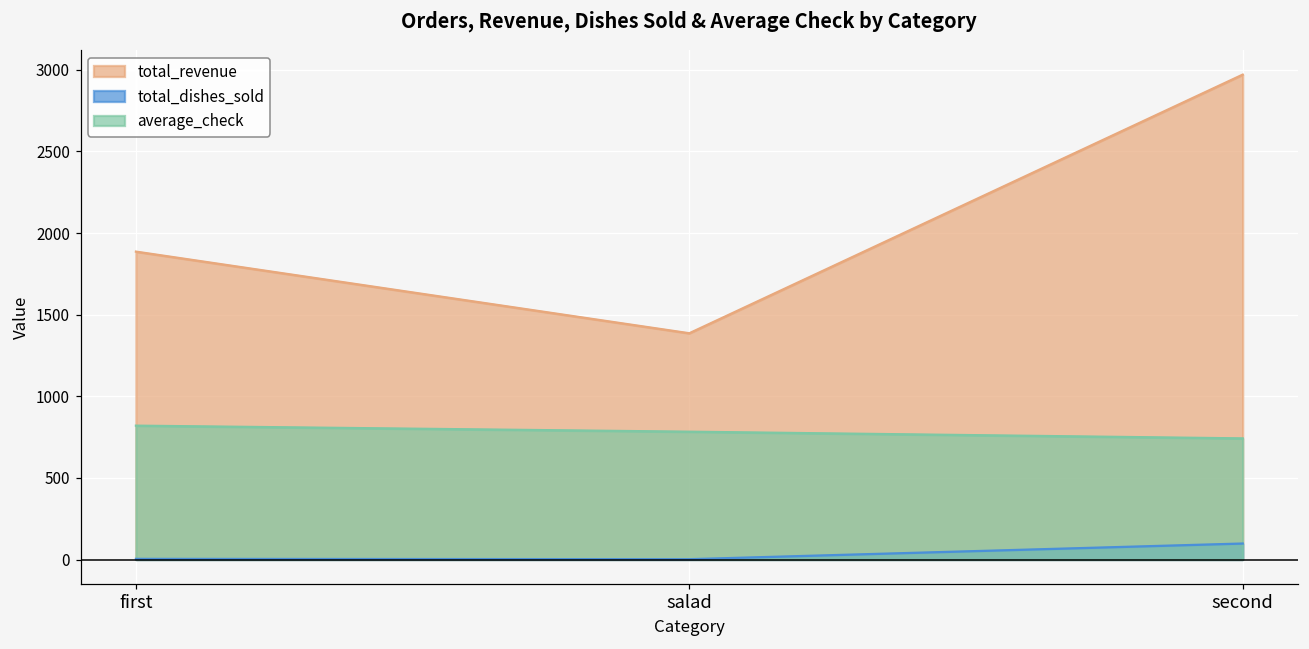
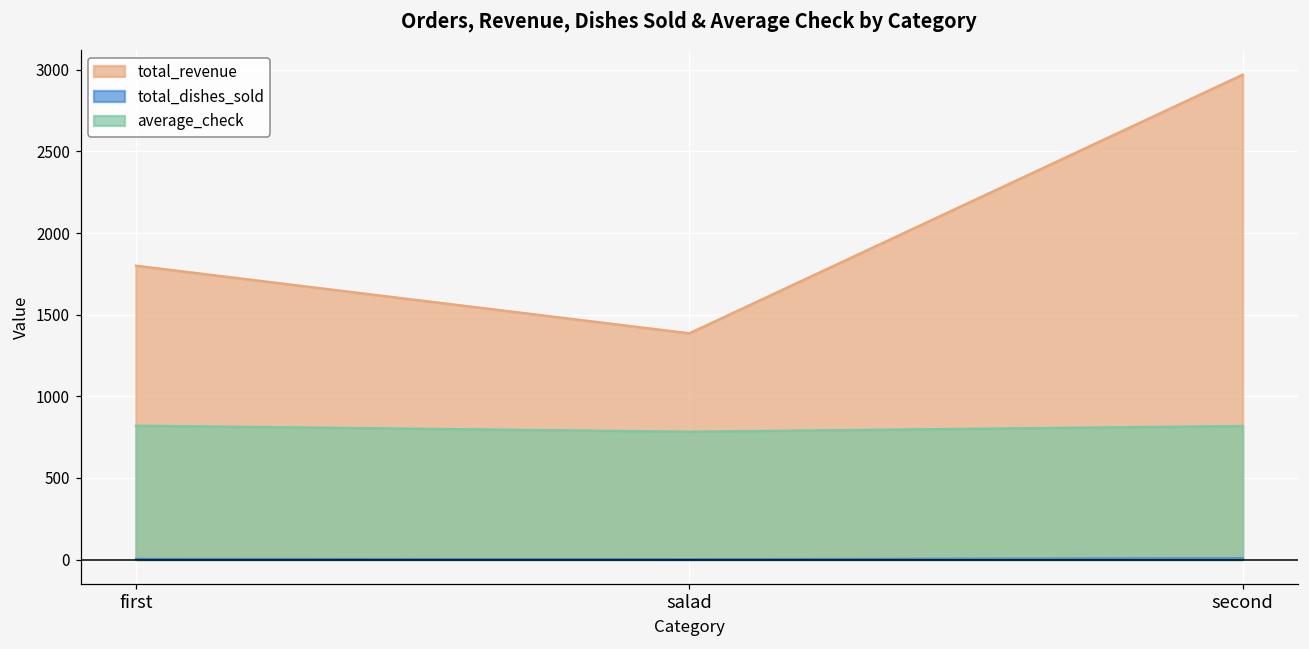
total_revenue, first: 1890 -> 1800
total_dishes_sold, second: 100 -> 10
average_check, second: 740 -> 820
